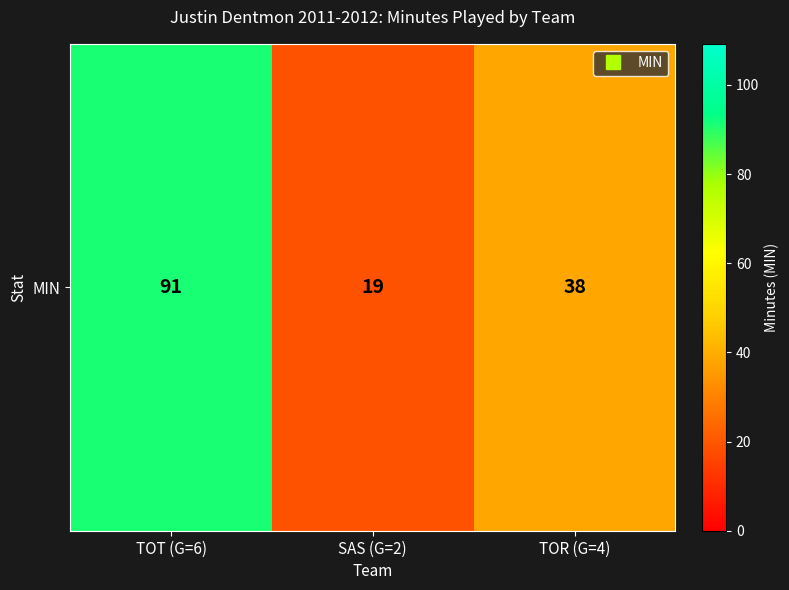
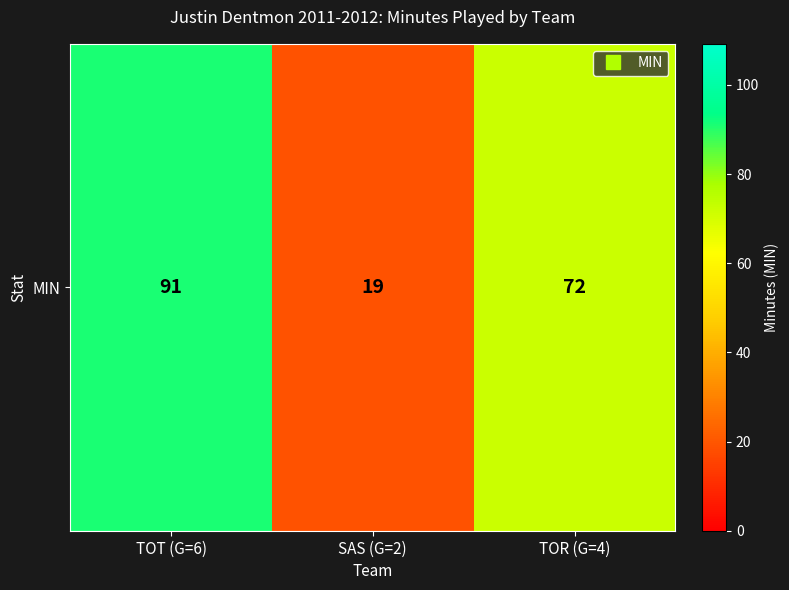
MIN, TOR (G=4): 38 -> 72
